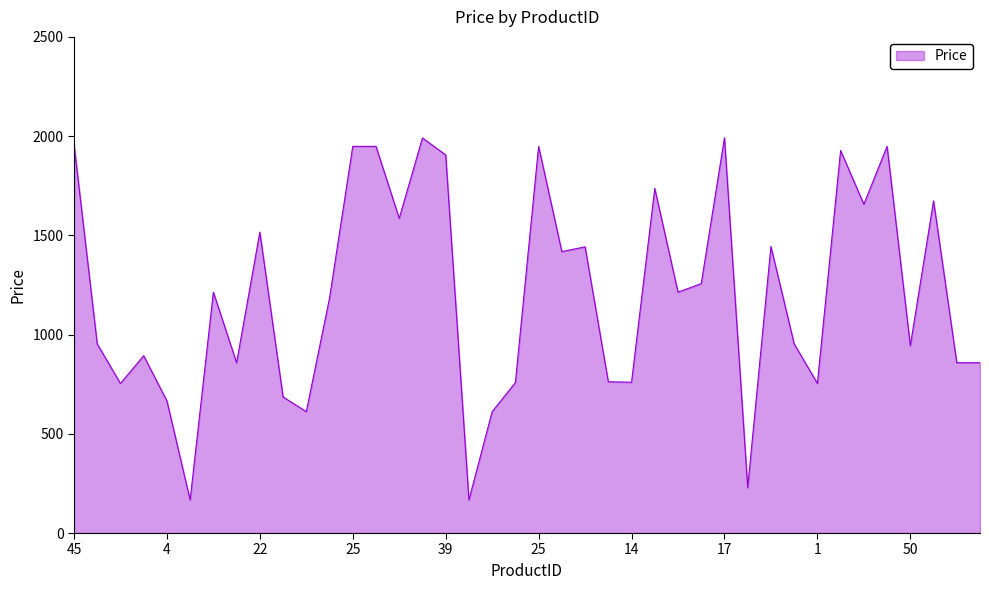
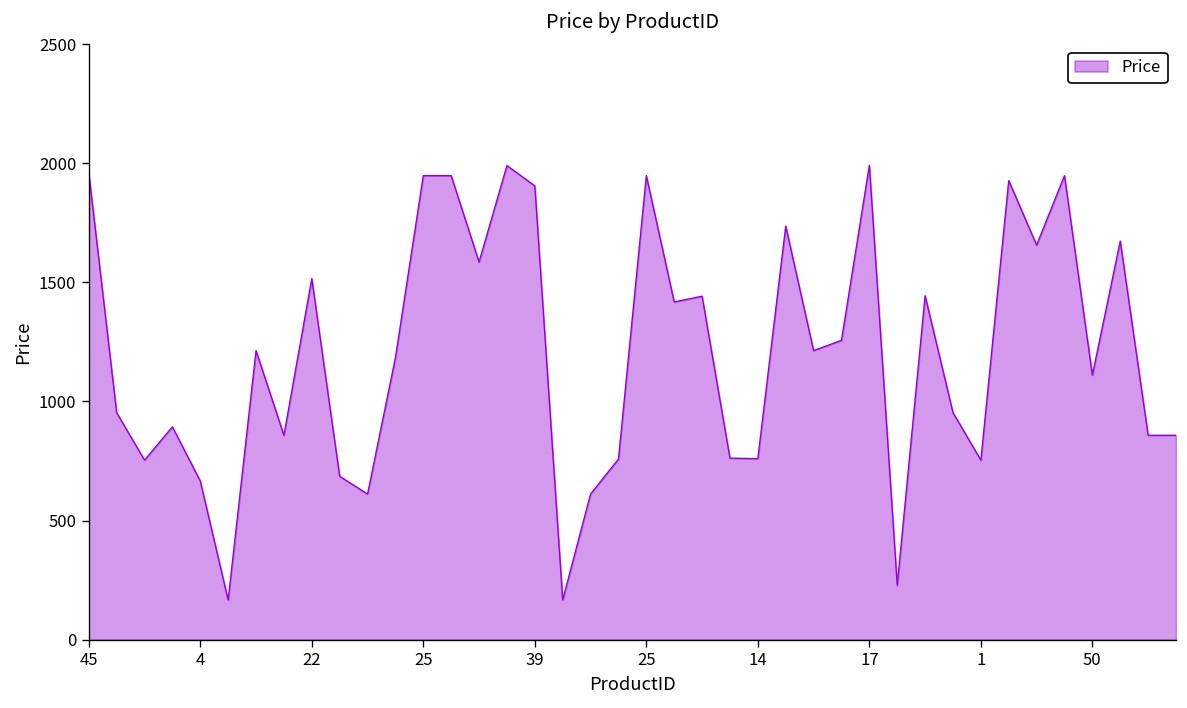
50: 940 -> 1110
